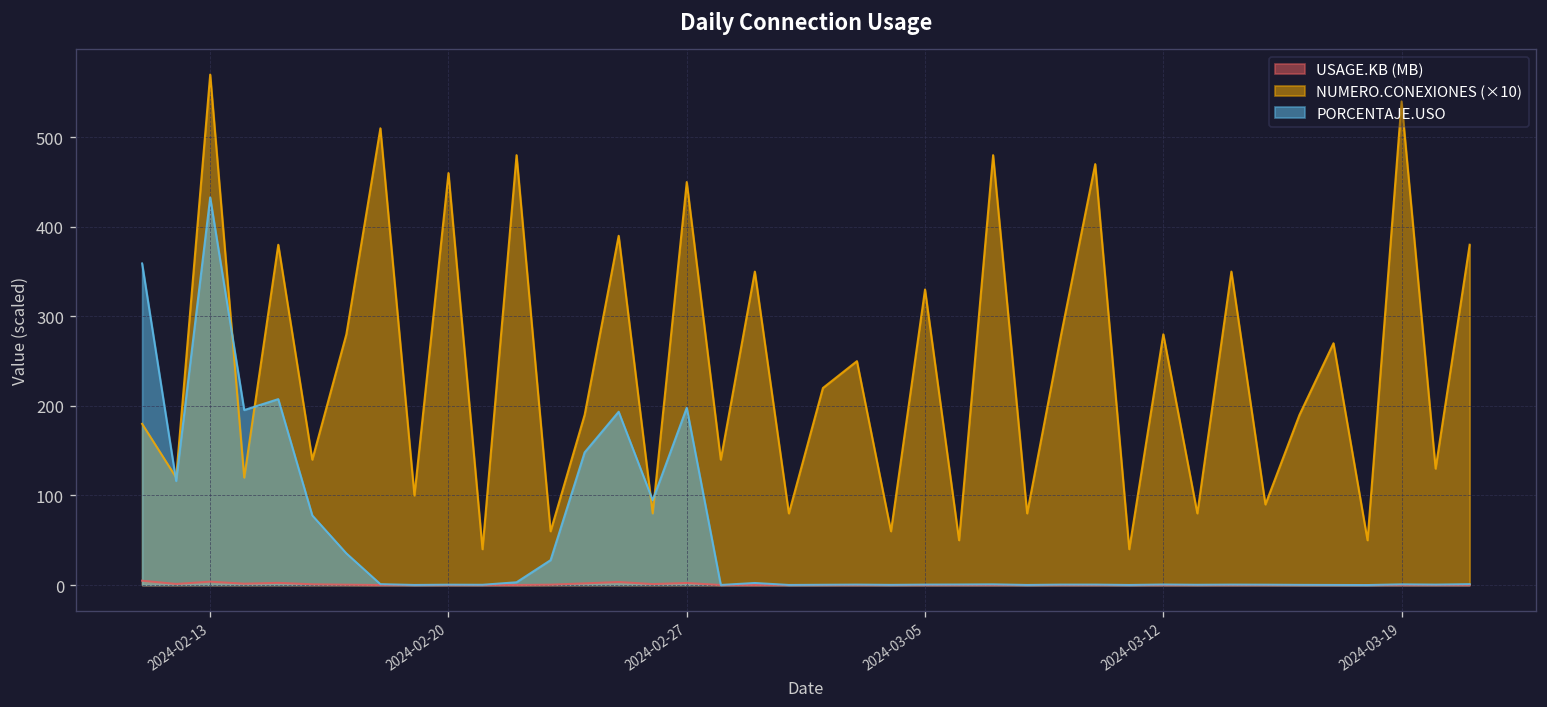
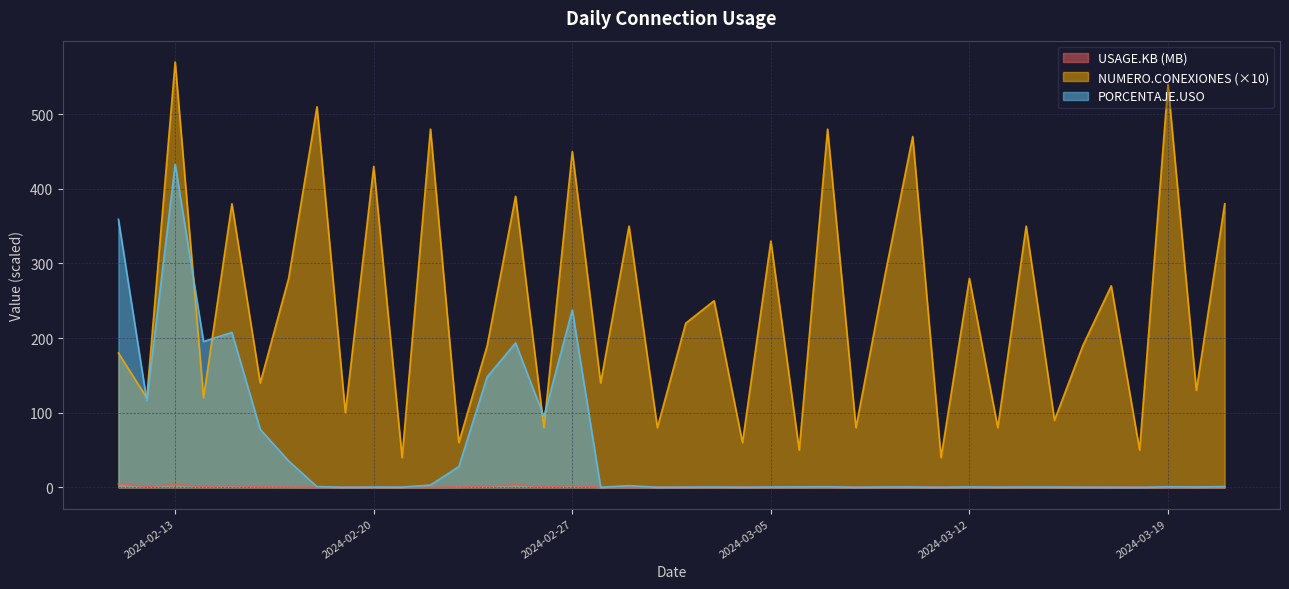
NUMERO.CONEXIONES (×10), 2024-02-20: 460 -> 430
PORCENTAJE.USO, 2024-02-27: 200 -> 240
